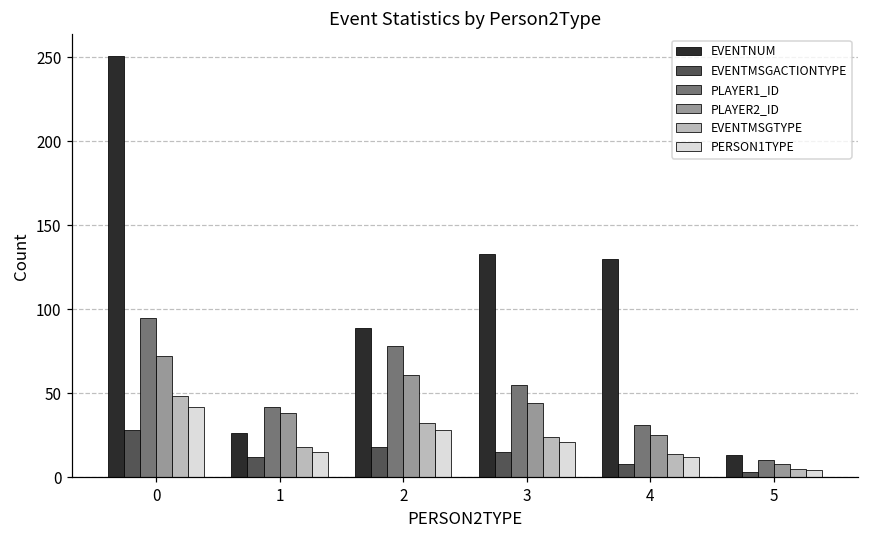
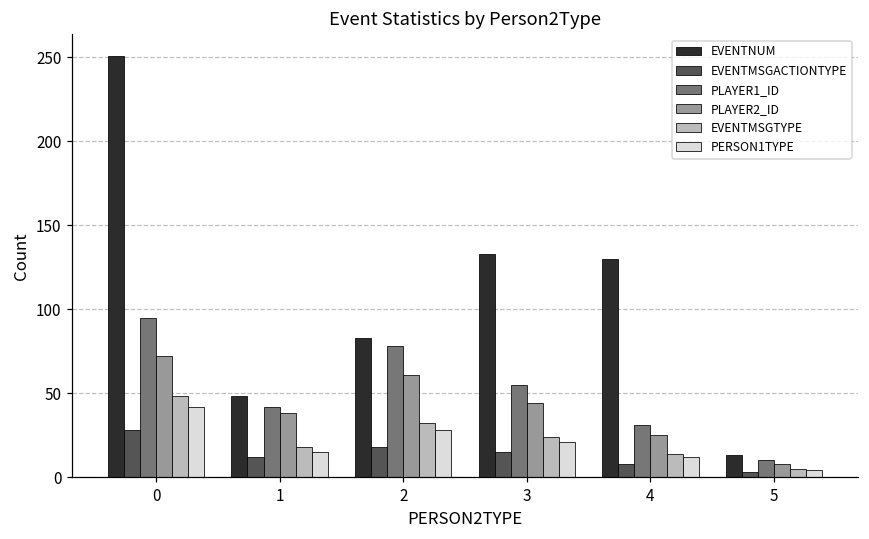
EVENTNUM, 1: 26 -> 48
EVENTNUM, 2: 89 -> 83
